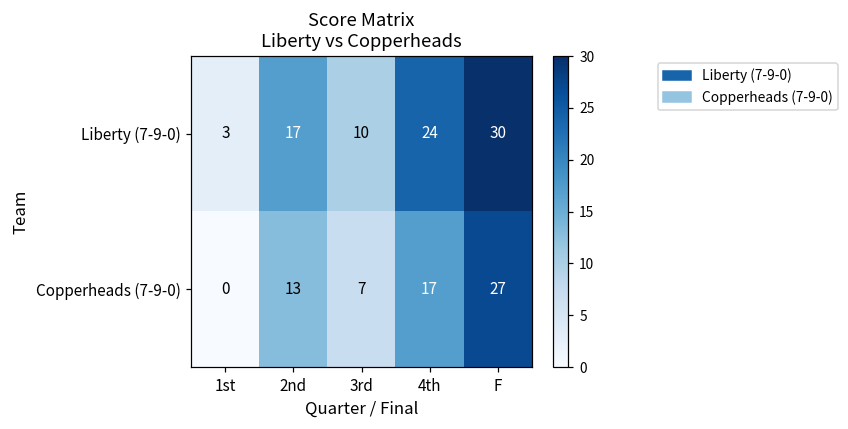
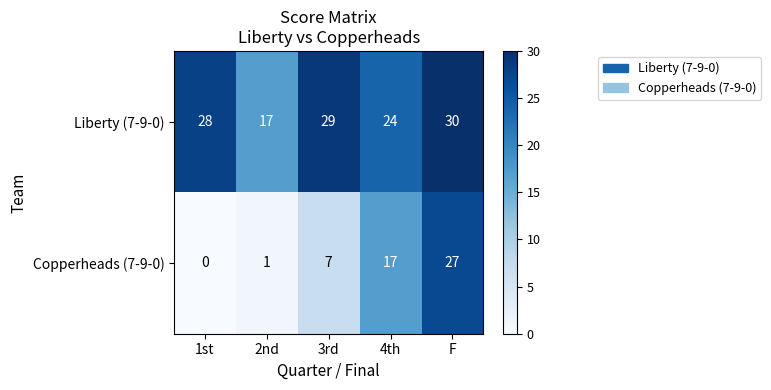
Liberty (7-9-0), 1st: 3 -> 28
Liberty (7-9-0), 3rd: 10 -> 29
Copperheads (7-9-0), 2nd: 13 -> 1
